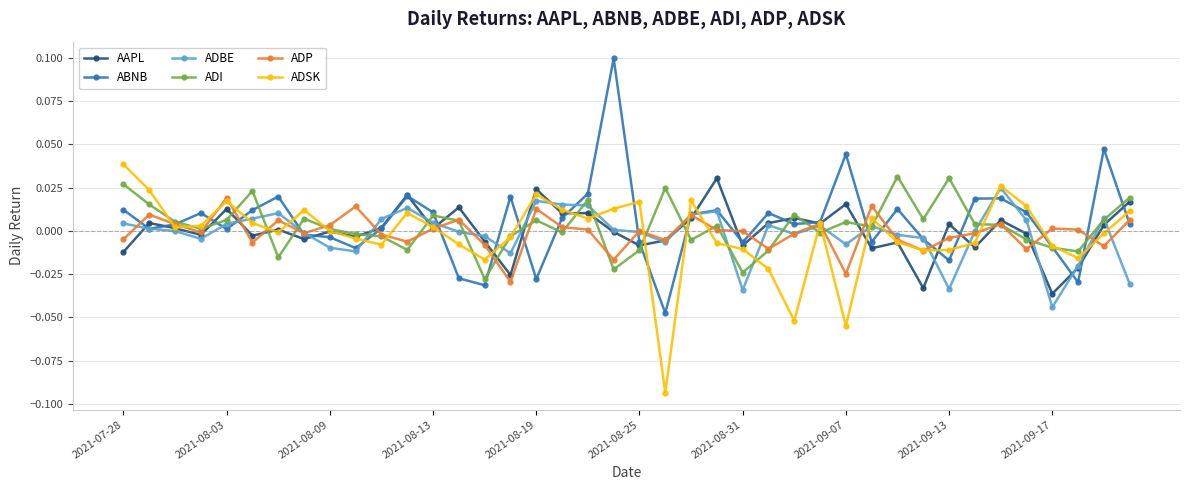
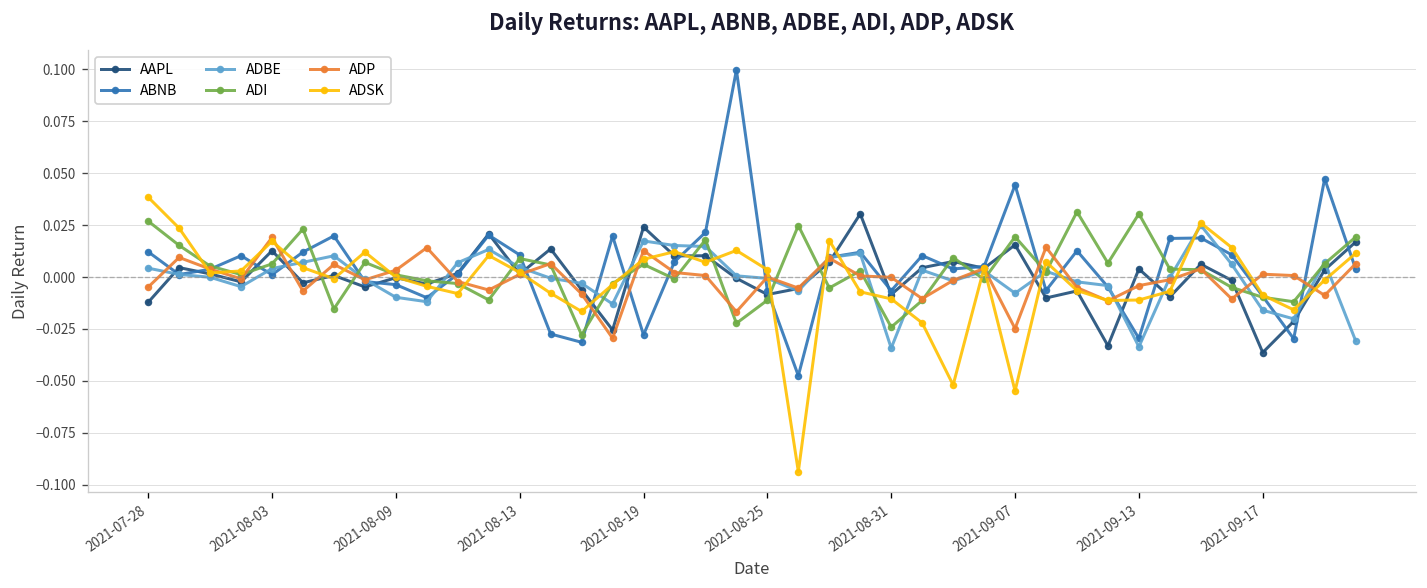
ADSK, 2021-08-19: 0.021 -> 0.009
ADSK, 2021-08-25: 0.017 -> 0.004
ADI, 2021-09-07: 0.005 -> 0.019
ABNB, 2021-09-13: -0.017 -> -0.030
ADBE, 2021-09-17: -0.044 -> -0.016
